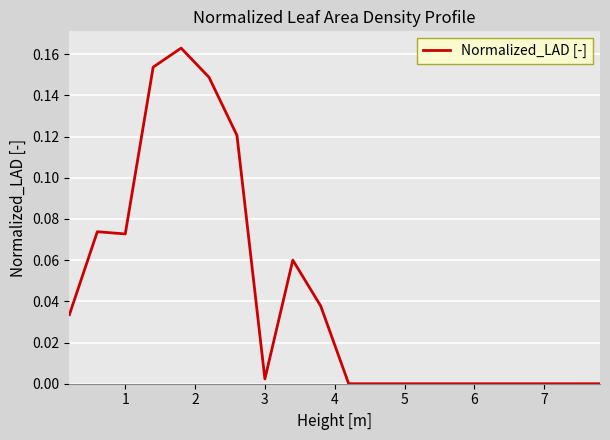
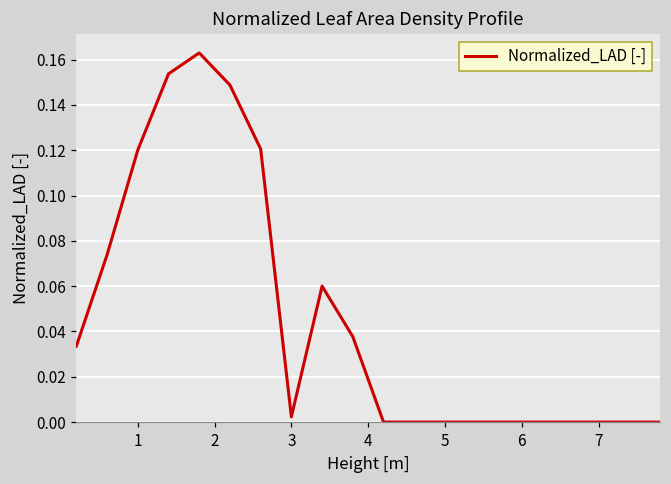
1: 0.073 -> 0.120
